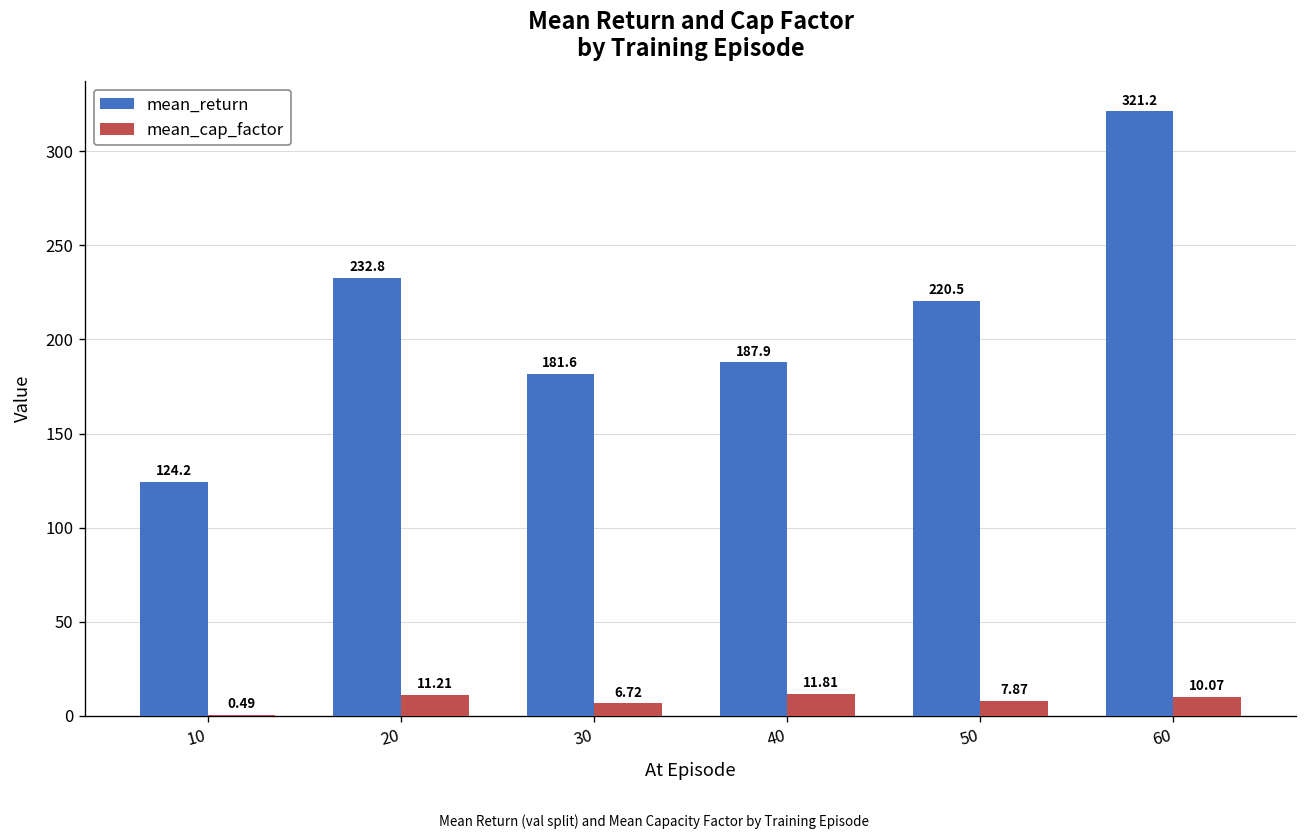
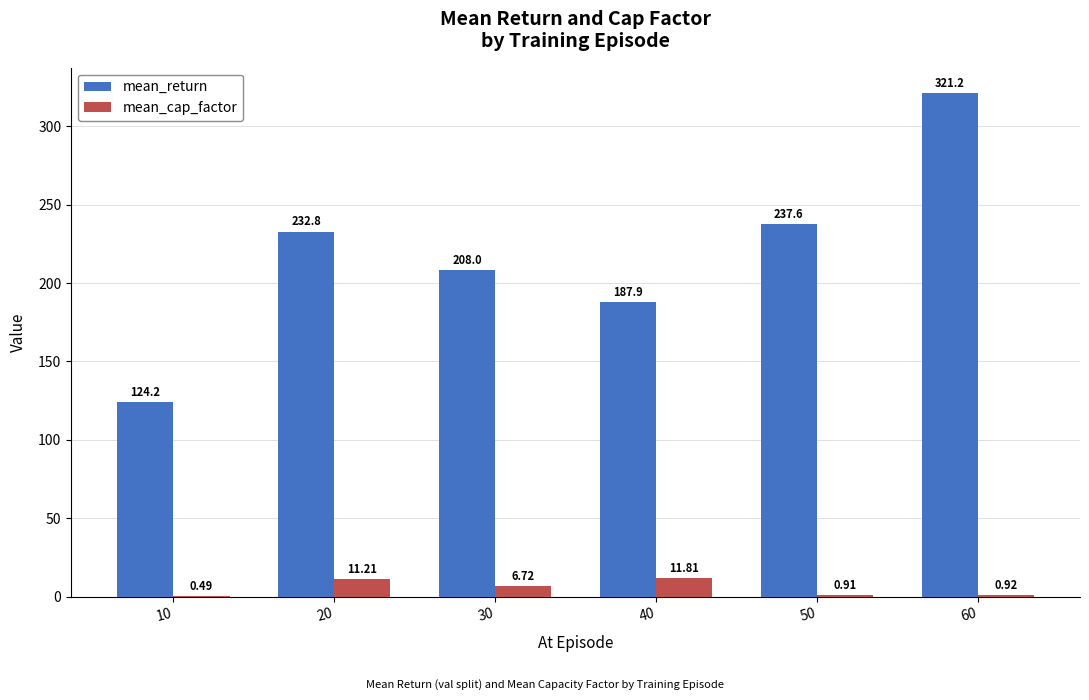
mean_return, 30: 181.6 -> 208.0
mean_return, 50: 220.5 -> 237.6
mean_cap_factor, 50: 7.87 -> 0.91
mean_cap_factor, 60: 10.07 -> 0.92
